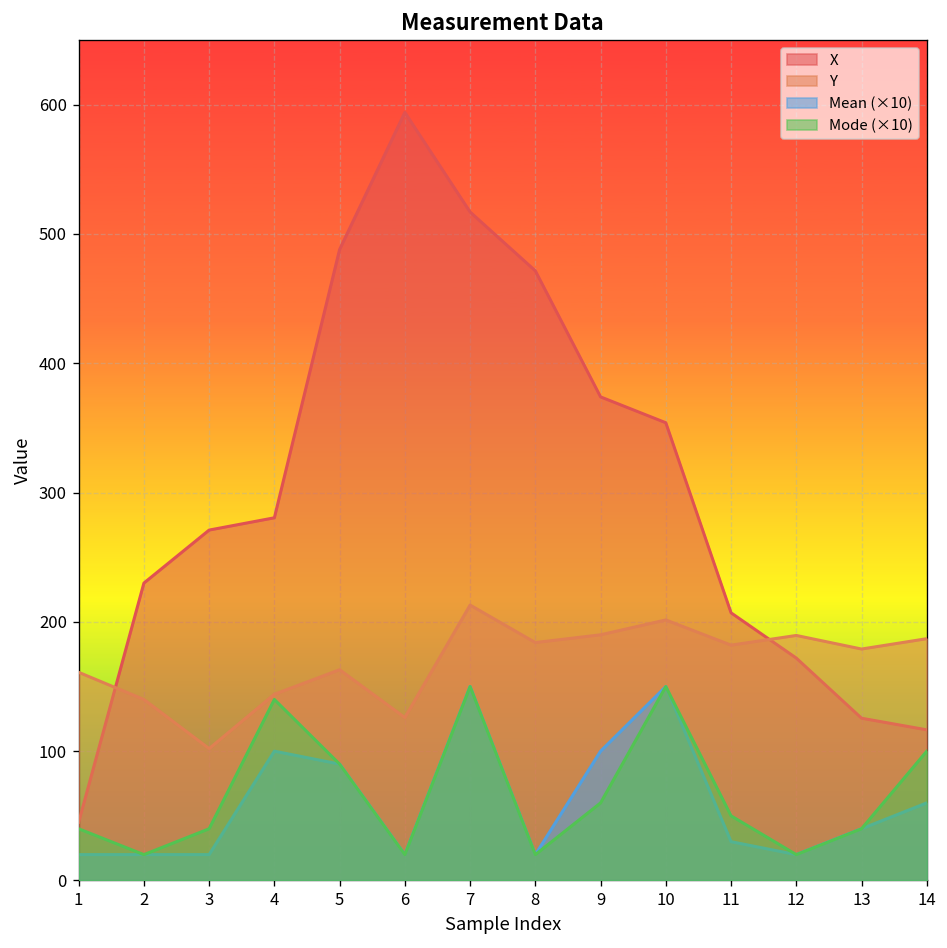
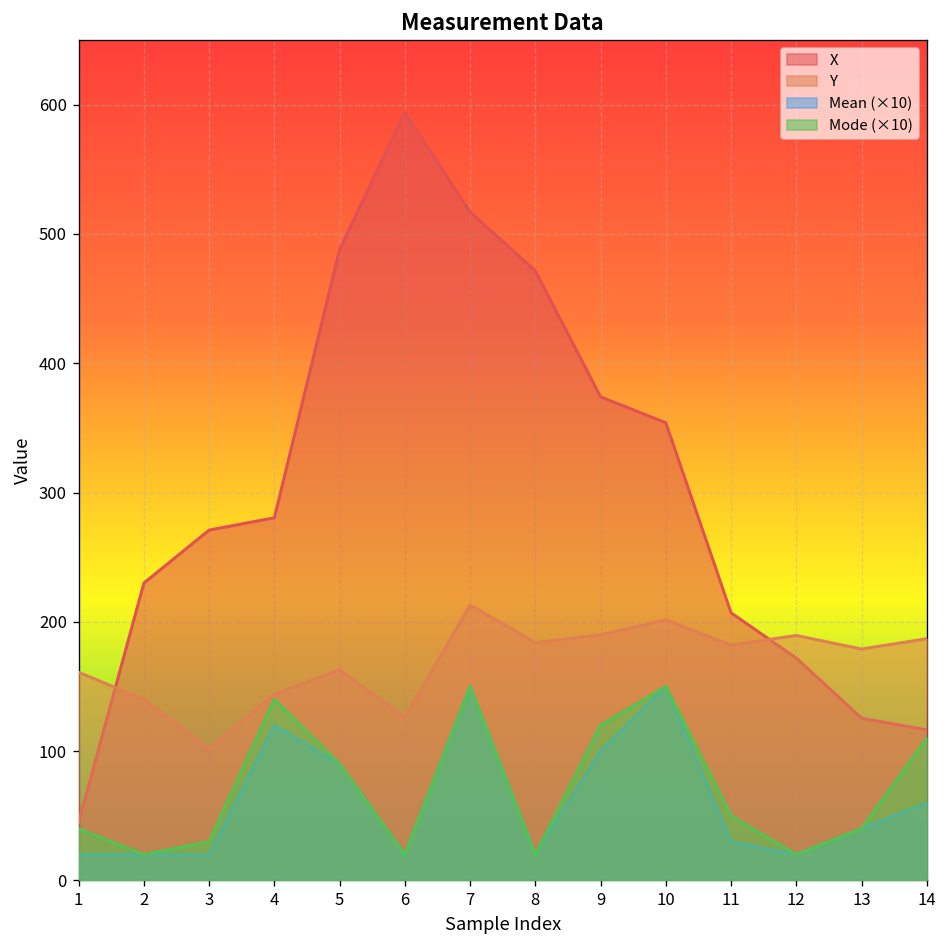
Mode (×10), 3: 40 -> 30
Mean (×10), 4: 100 -> 120
Mode (×10), 9: 60 -> 120
Mode (×10), 14: 100 -> 110
